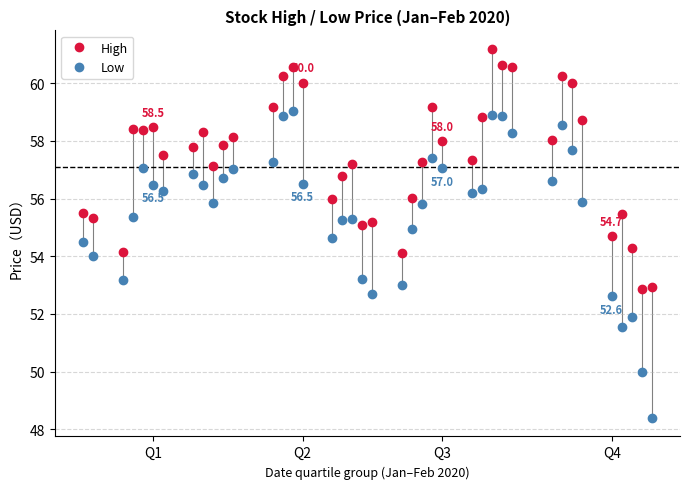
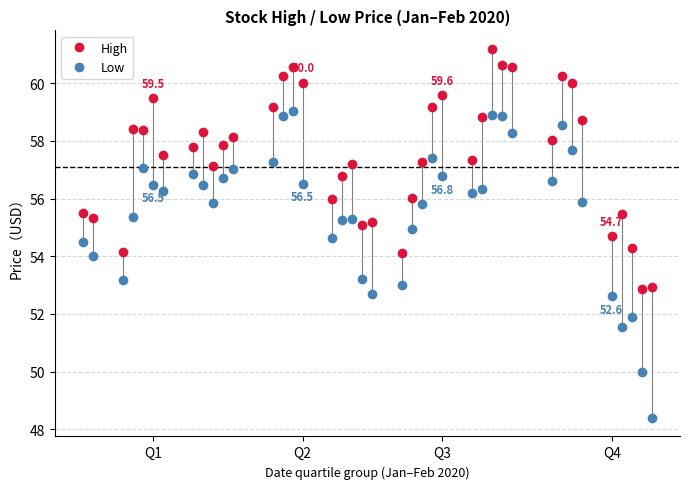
High, Q1: 58.5 -> 59.5
High, Q3: 58.0 -> 59.6
Low, Q3: 57.0 -> 56.8
